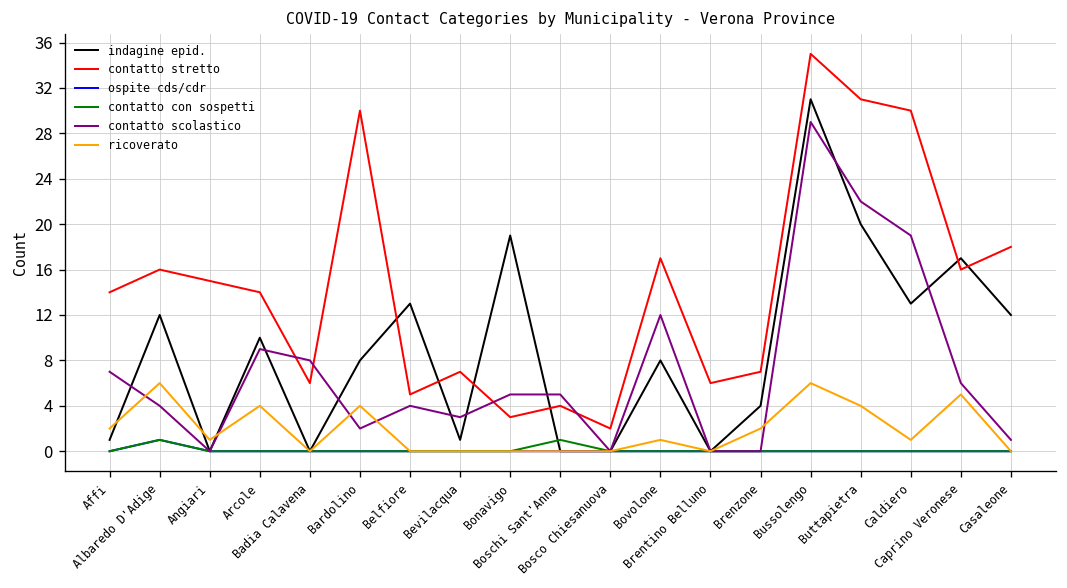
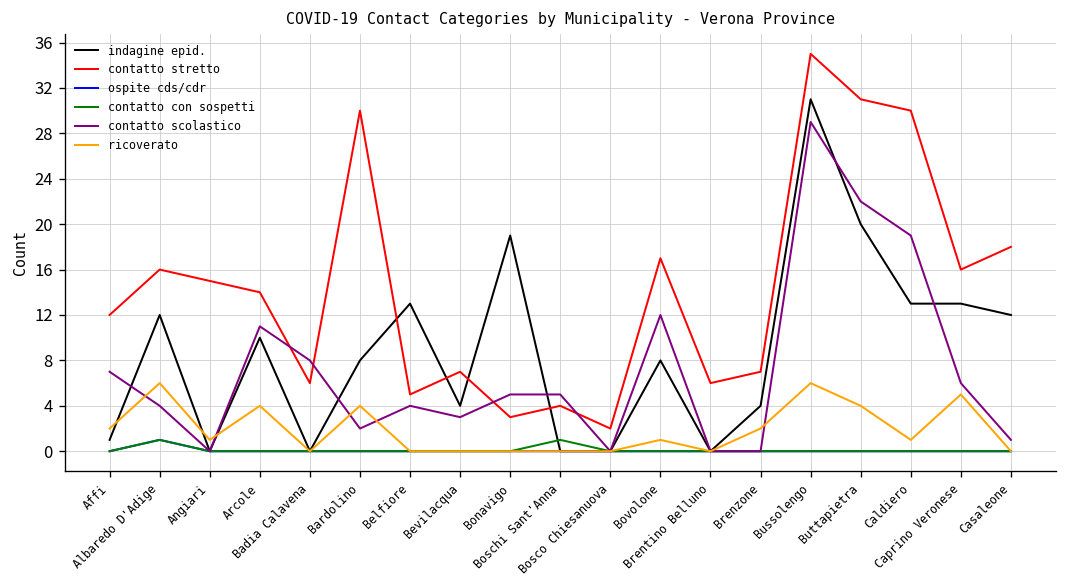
contatto stretto, Affi: 14 -> 12
contatto scolastico, Arcole: 9 -> 11
indagine epid., Bevilacqua: 1 -> 4
indagine epid., Caprino Veronese: 17 -> 13
